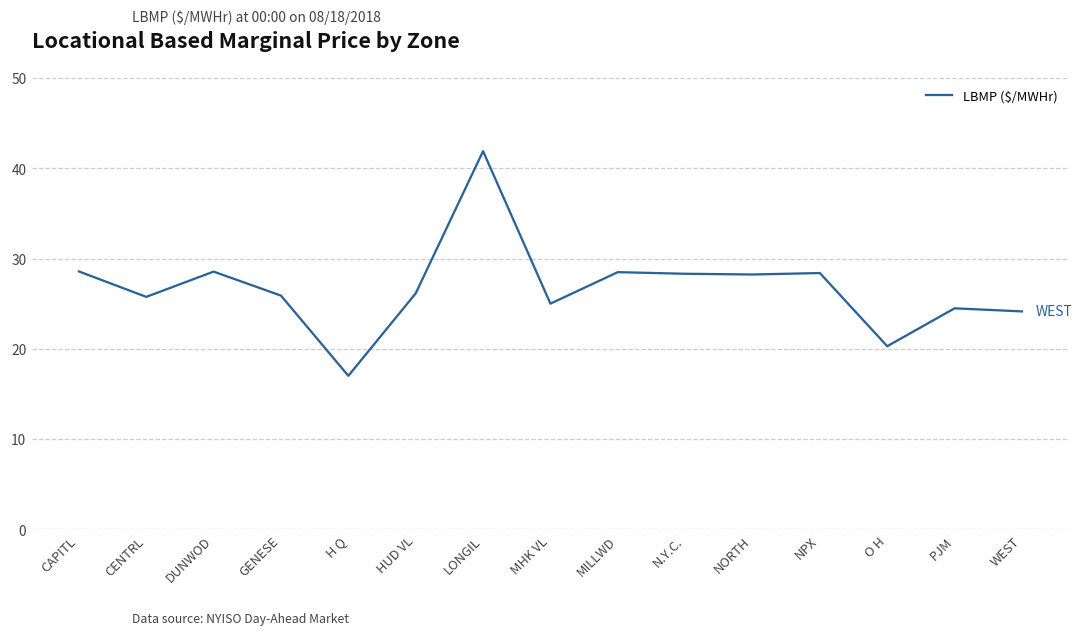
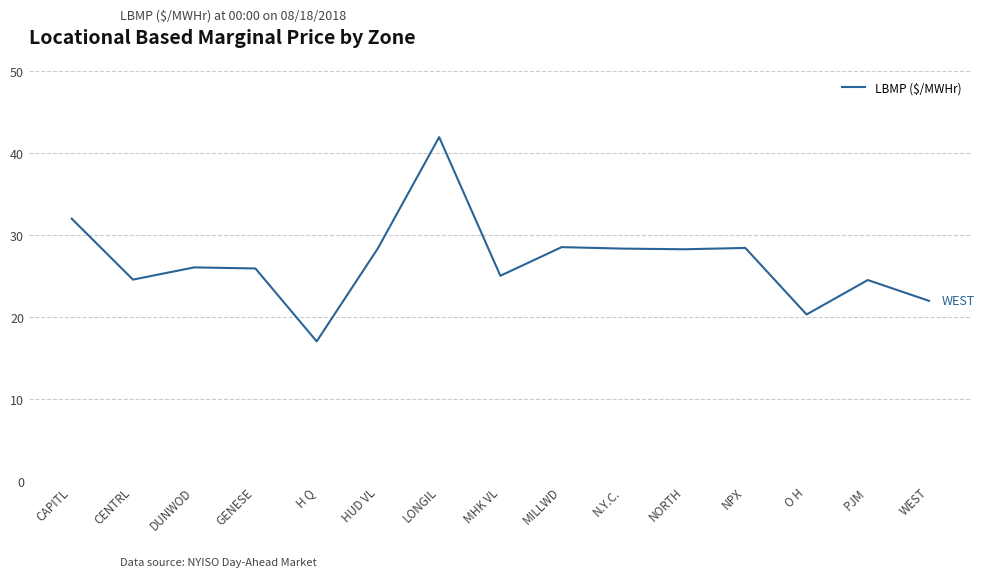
CAPITL: 29 -> 32
CENTRL: 26 -> 25
DUNWOD: 29 -> 26
HUD VL: 26 -> 28
WEST: 24 -> 22
